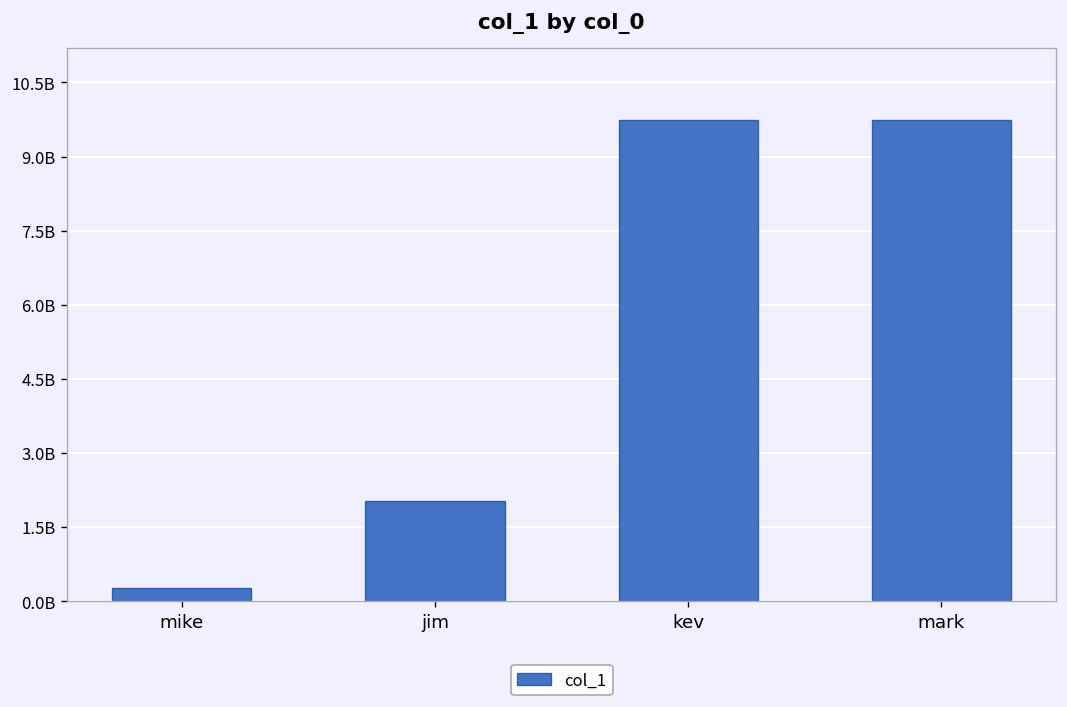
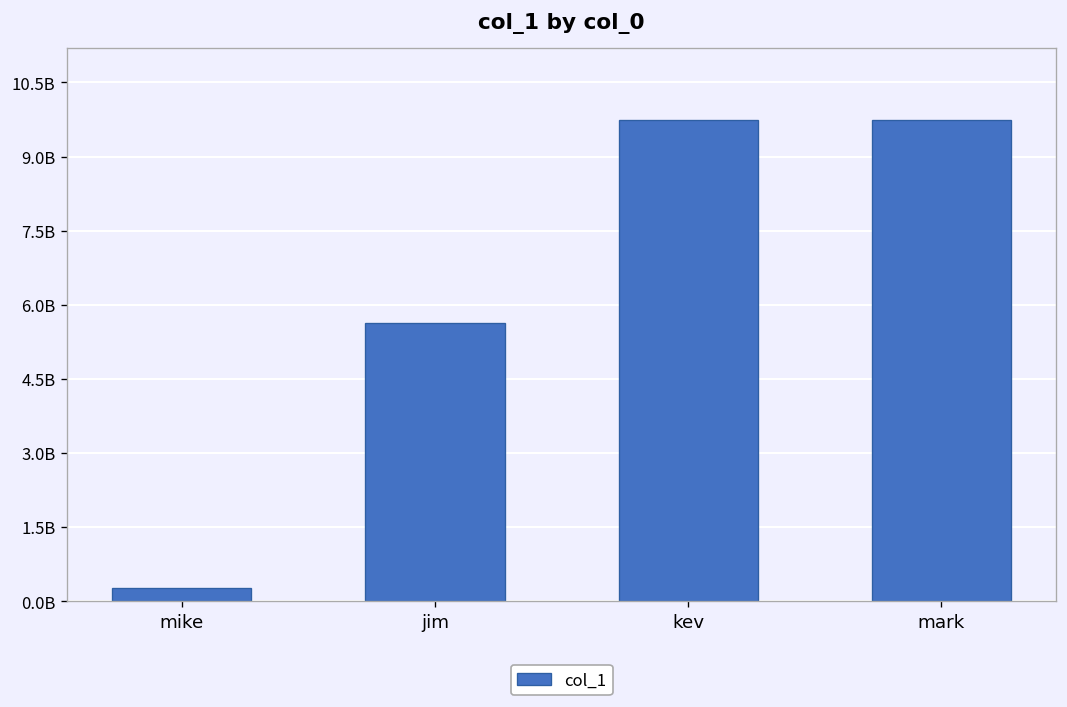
jim: 2000000000 -> 5600000000
